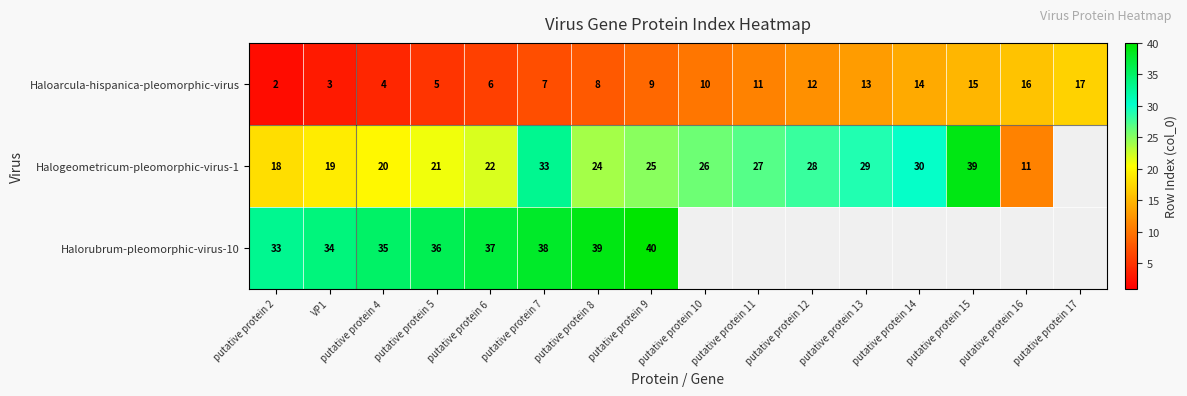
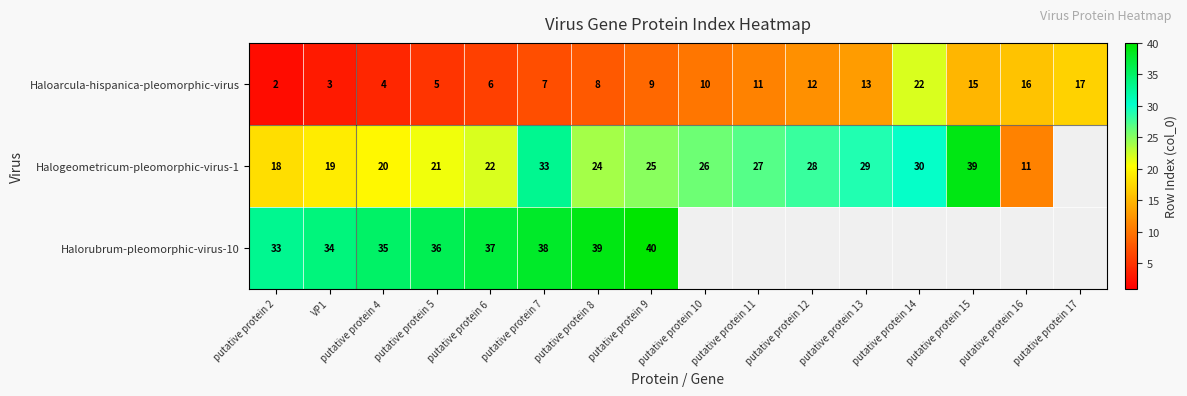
Haloarcula-hispanica-pleomorphic-virus, putative protein 14: 14 -> 22
